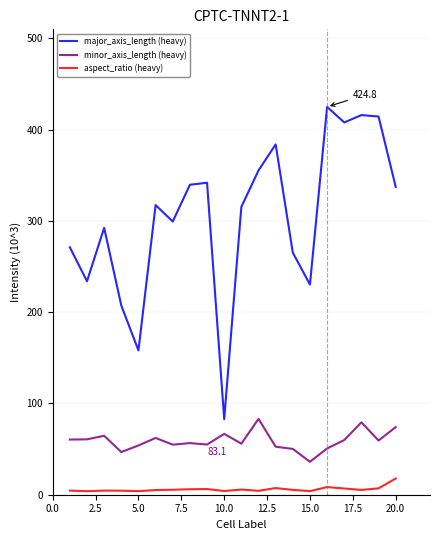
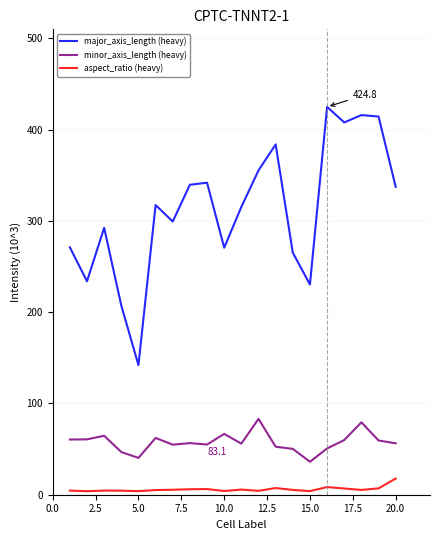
major_axis_length (heavy), 5.0: 160 -> 140
minor_axis_length (heavy), 5.0: 50 -> 40
major_axis_length (heavy), 10.0: 80 -> 270
minor_axis_length (heavy), 20.0: 70 -> 60
